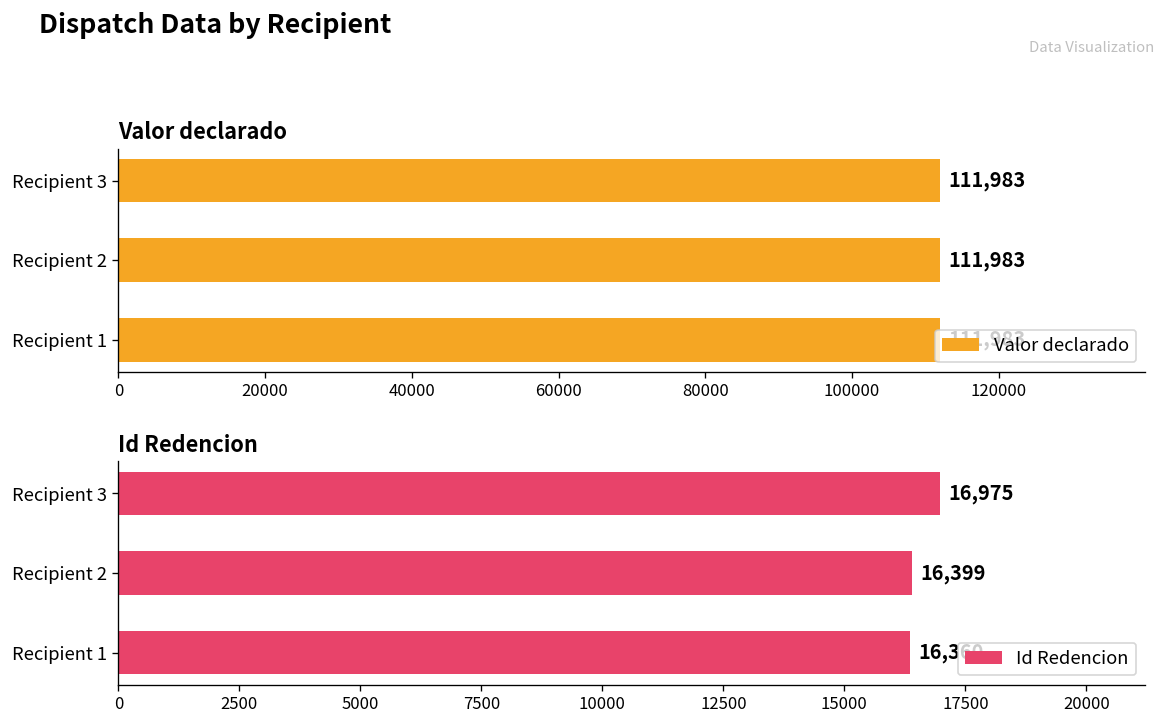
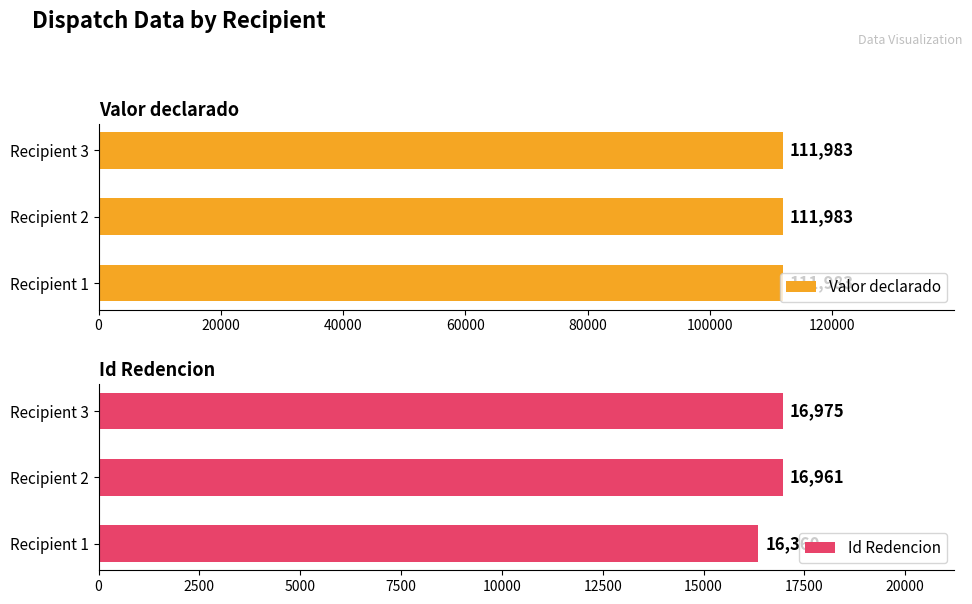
Id Redencion, Recipient 2: 16,399 -> 16,961
